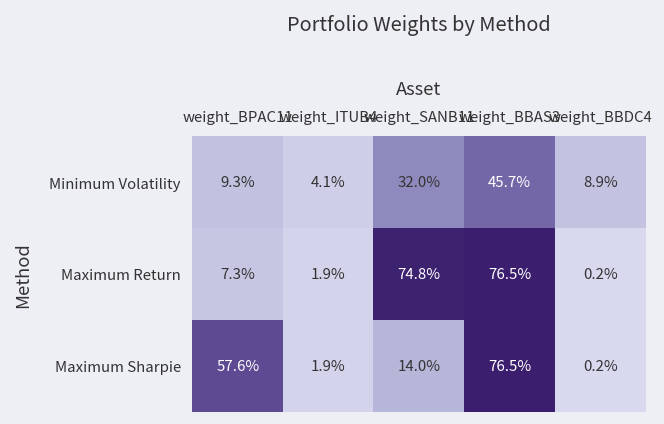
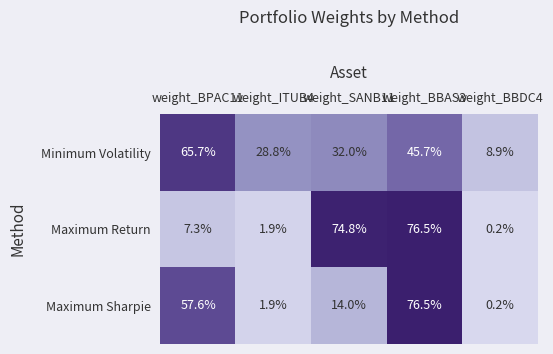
Minimum Volatility, weight_BPAC11: 9.3% -> 65.7%
Minimum Volatility, weight_ITUB4: 4.1% -> 28.8%
